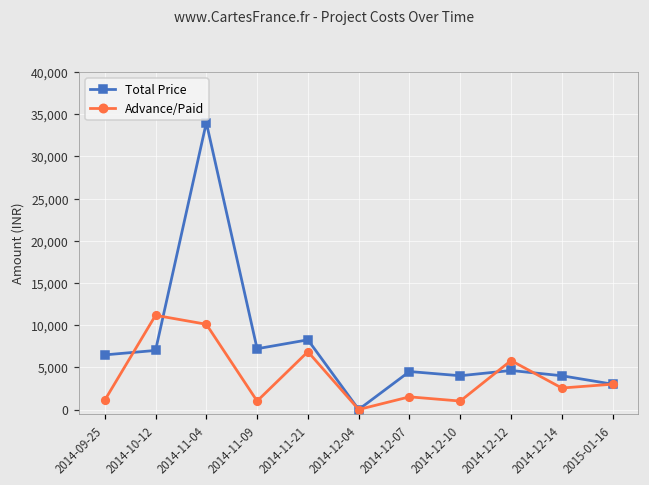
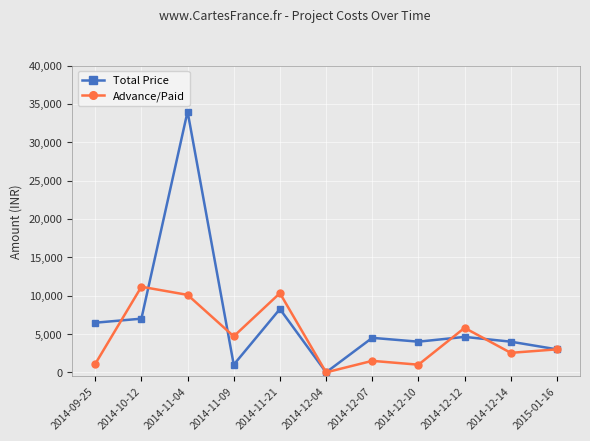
Total Price, 2014-11-09: 7,000 -> 1,000
Advance/Paid, 2014-11-09: 1,000 -> 5,000
Advance/Paid, 2014-11-21: 7,000 -> 10,000
